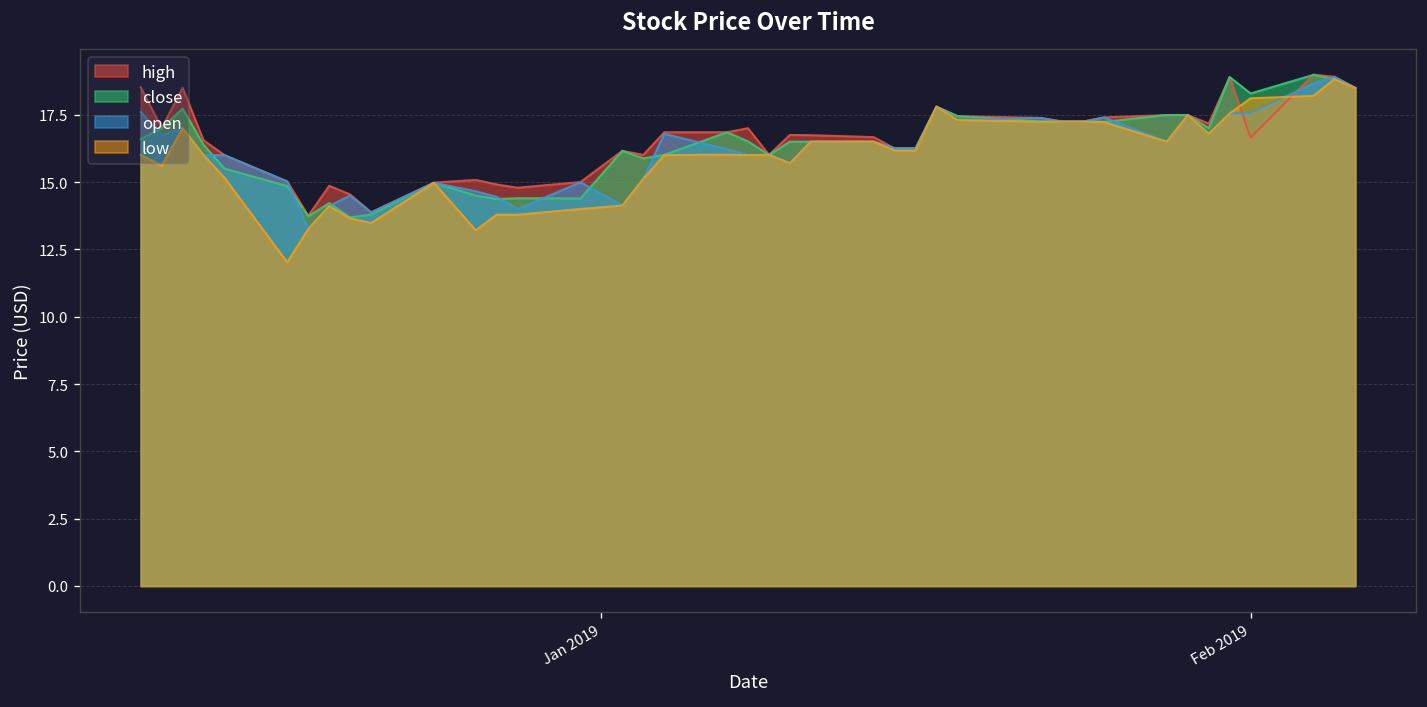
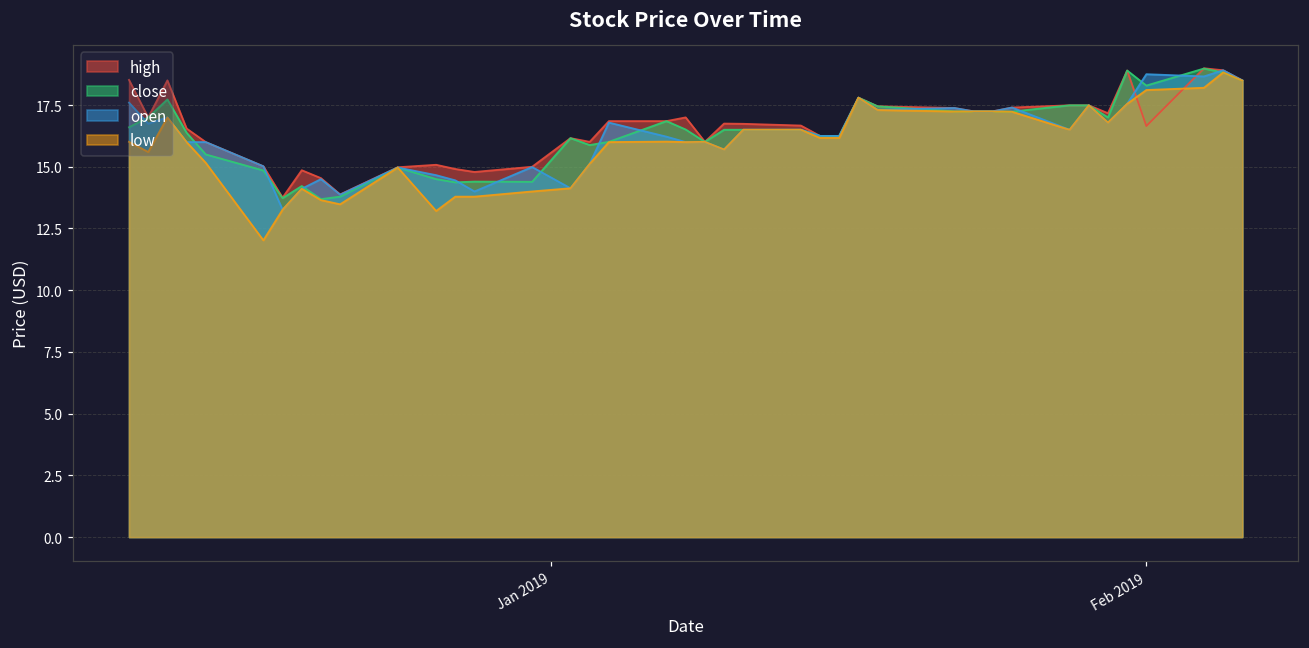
open, Feb 2019: 17.6 -> 18.8
